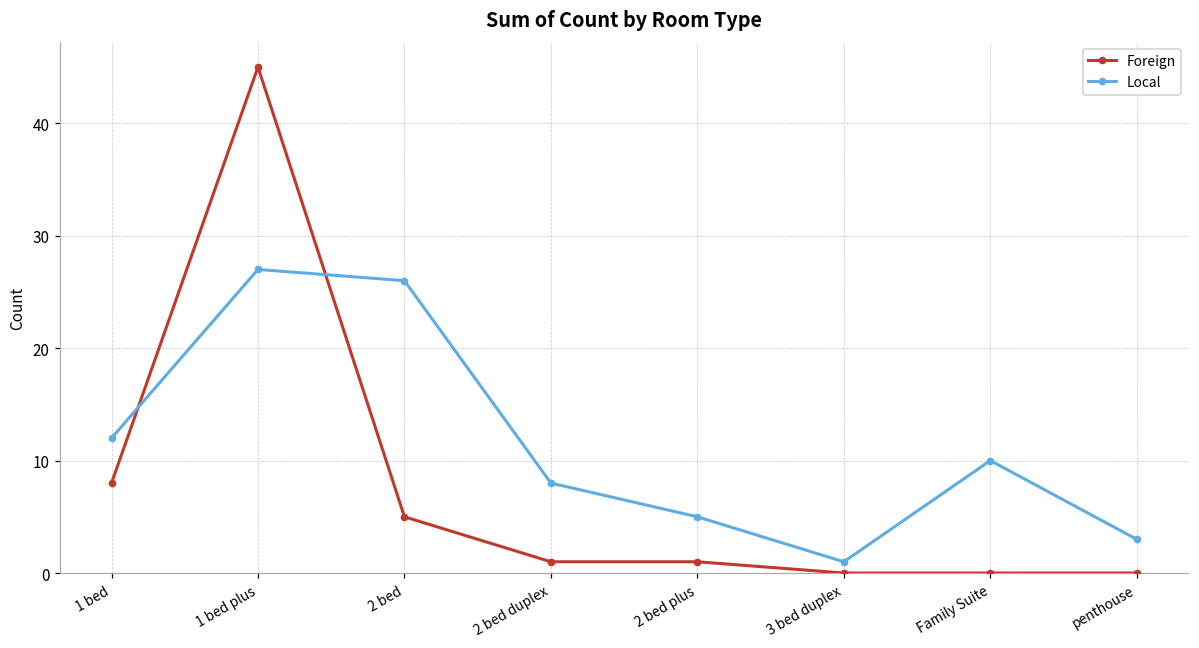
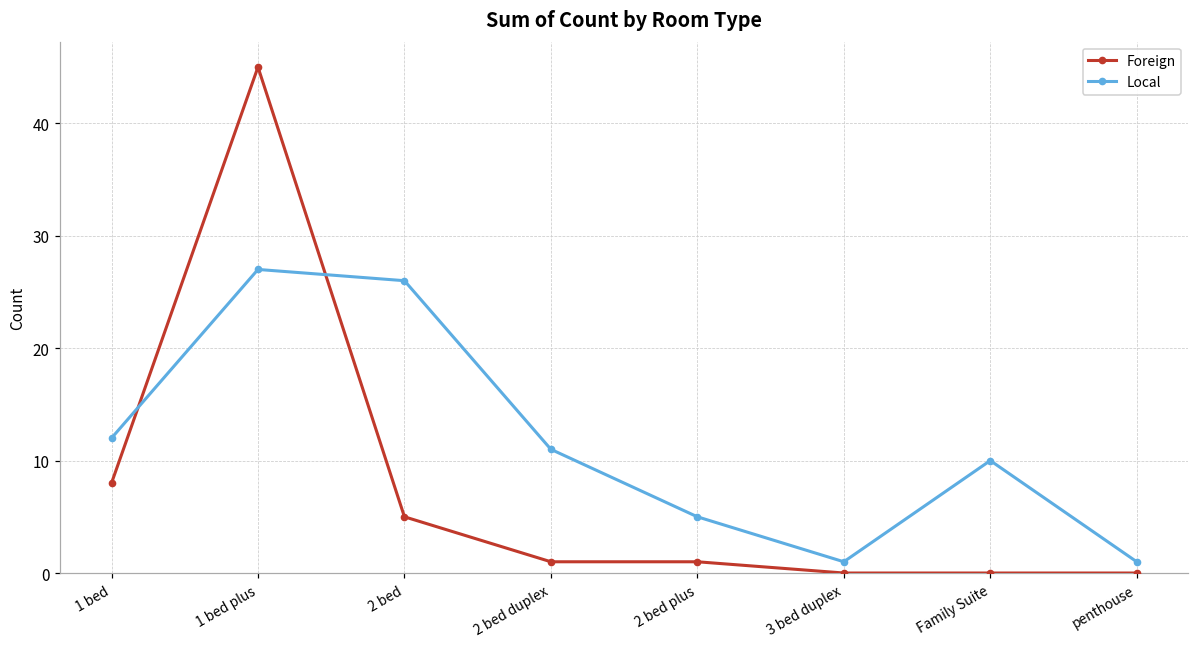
Local, 2 bed duplex: 8 -> 11
Local, penthouse: 3 -> 1
